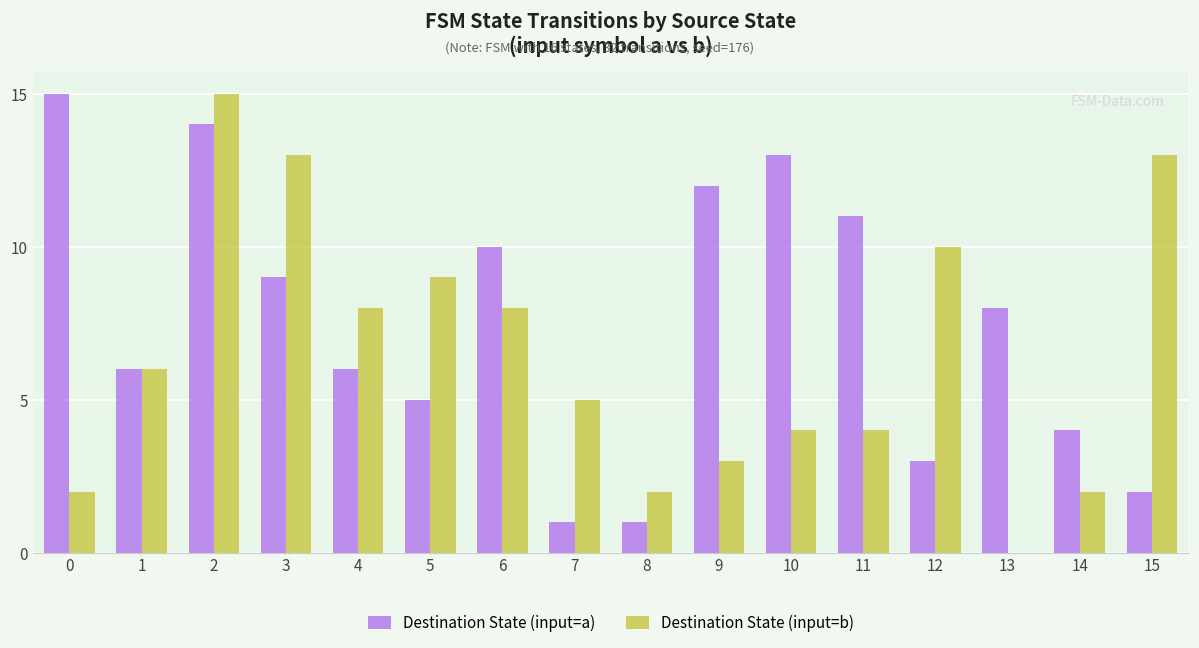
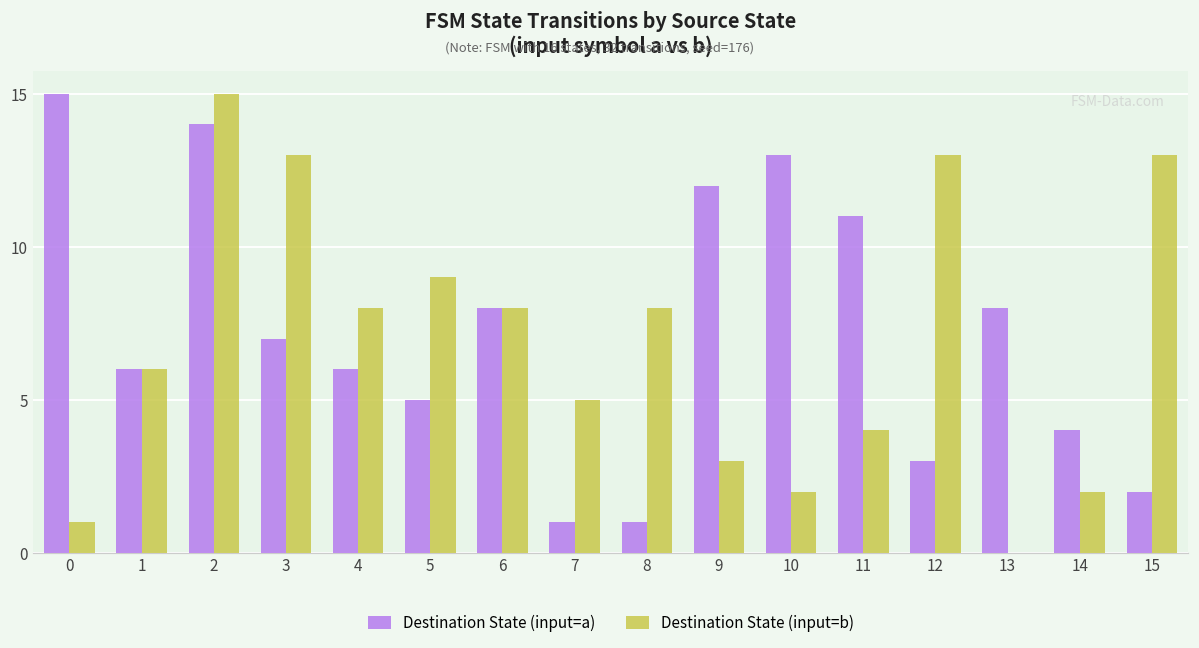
Destination State (input=b), 0: 2 -> 1
Destination State (input=a), 3: 9 -> 7
Destination State (input=a), 6: 10 -> 8
Destination State (input=b), 8: 2 -> 8
Destination State (input=b), 10: 4 -> 2
Destination State (input=b), 12: 10 -> 13
